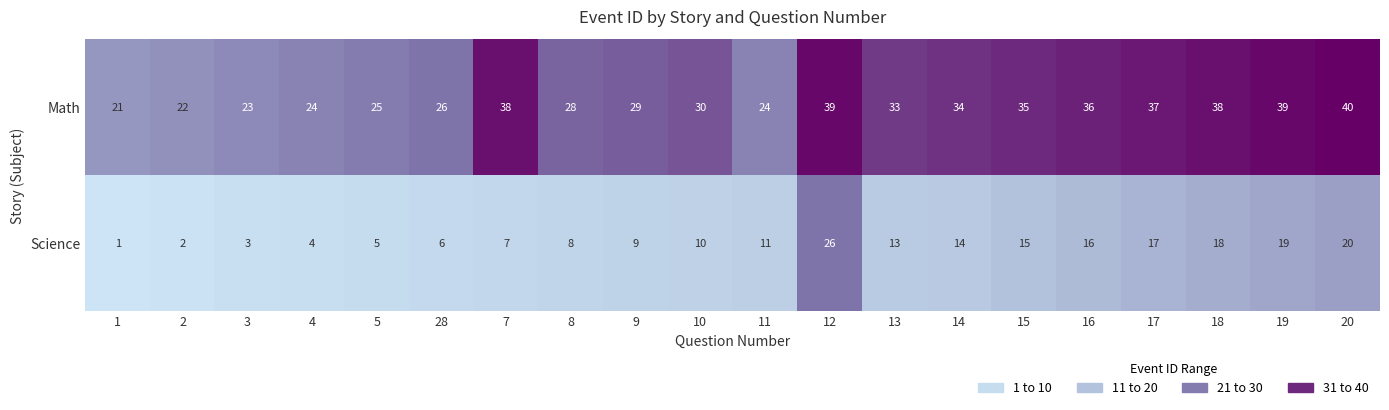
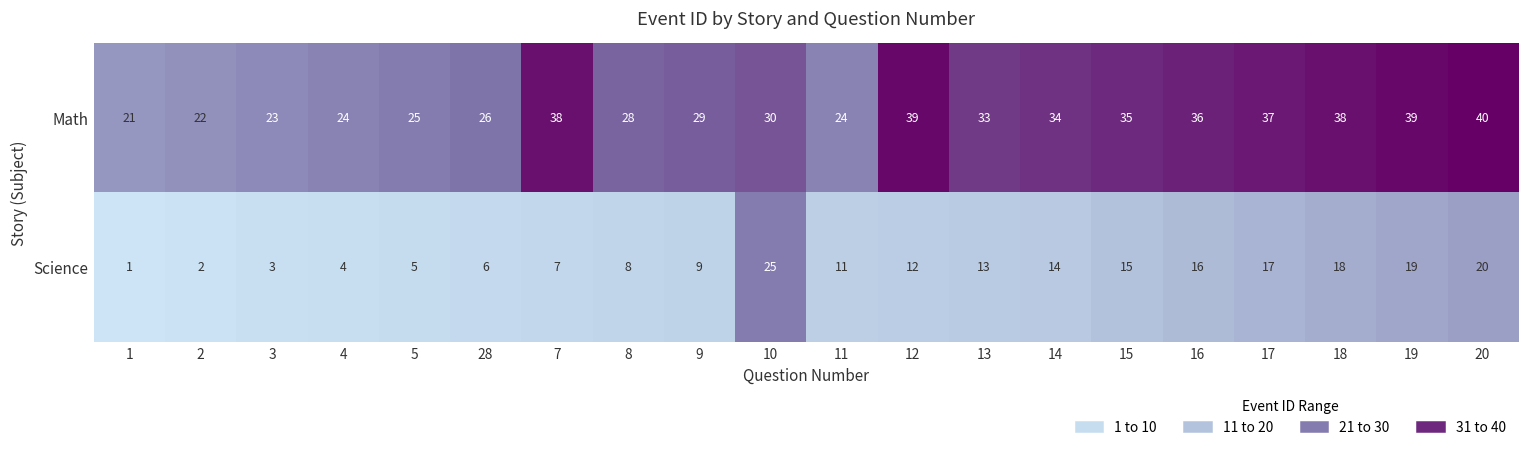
Science, 10: 10 -> 25
Science, 12: 26 -> 12
